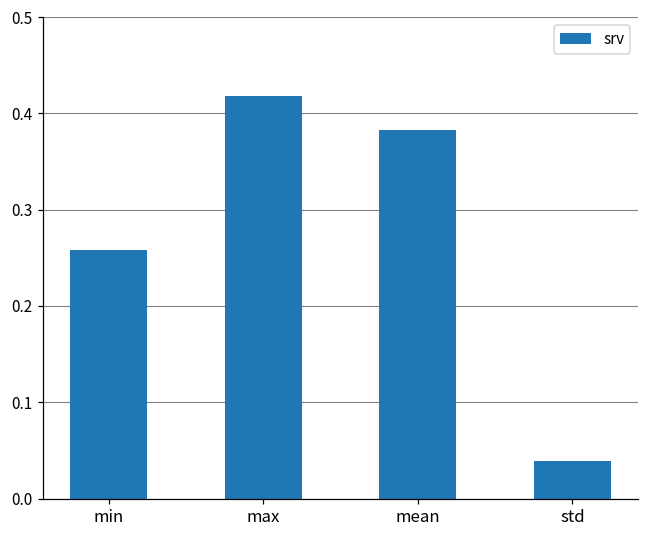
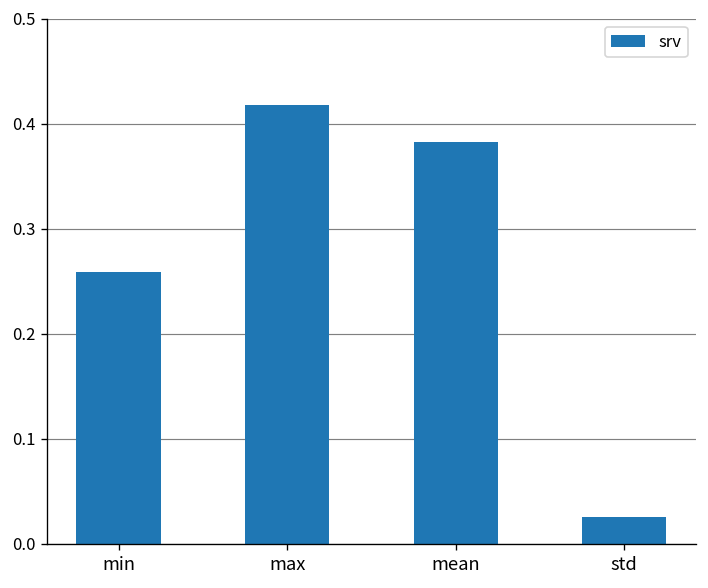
std: 0.04 -> 0.03
